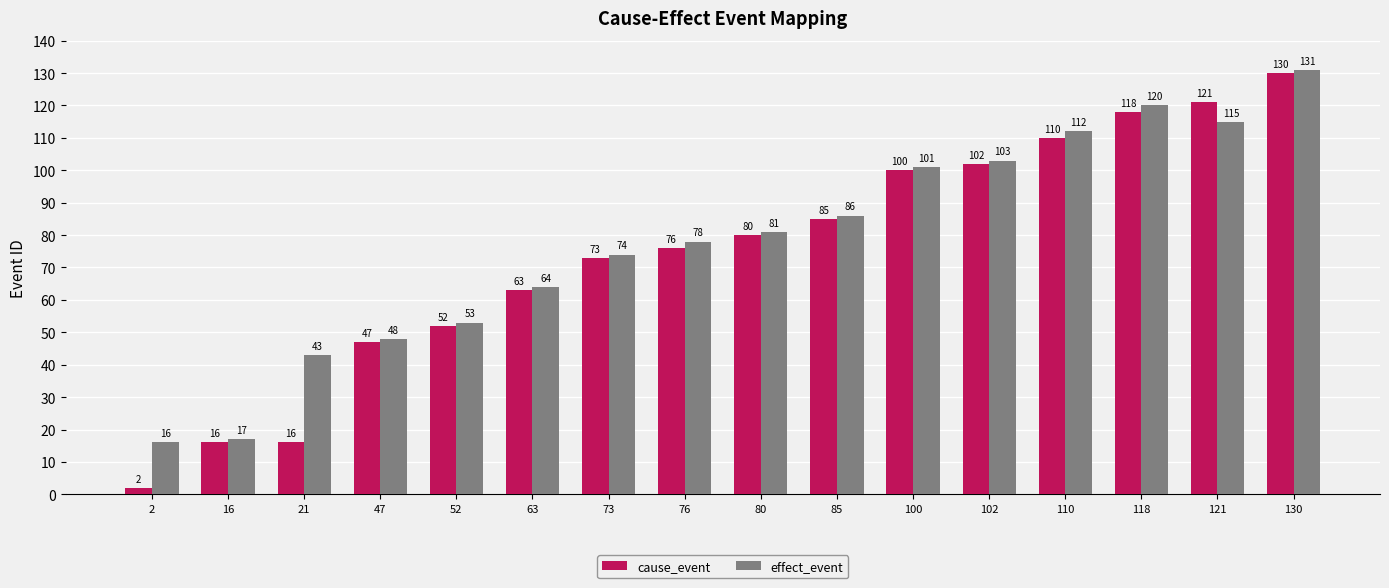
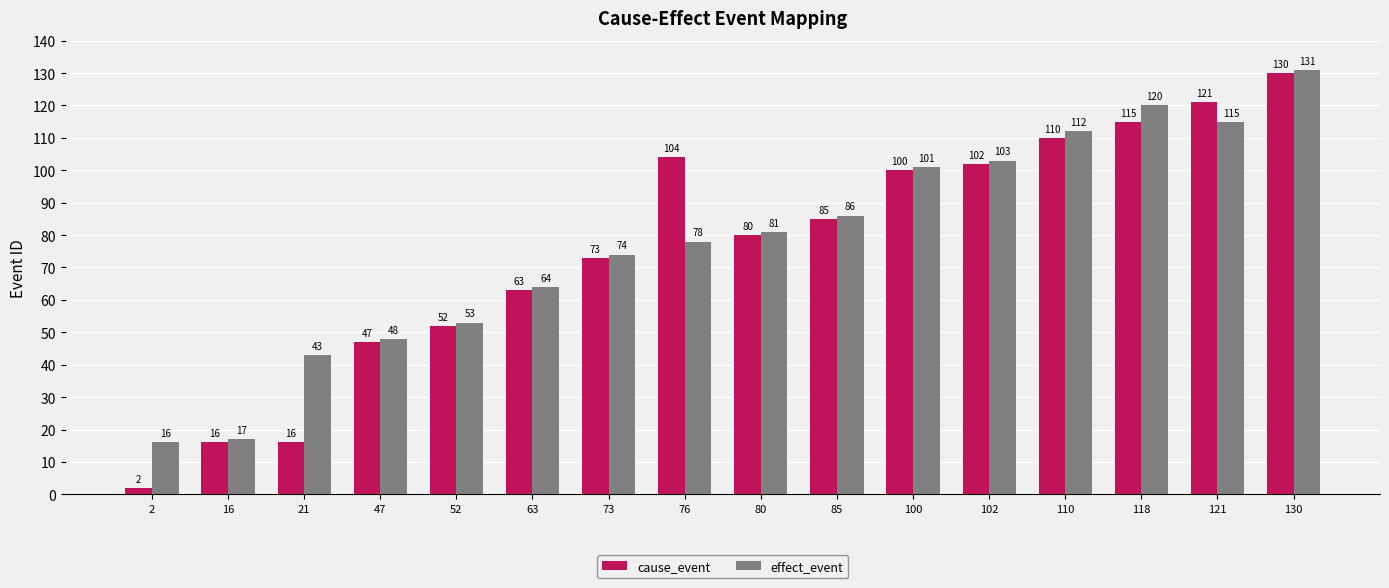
cause_event, 76: 76 -> 104
cause_event, 118: 118 -> 115
